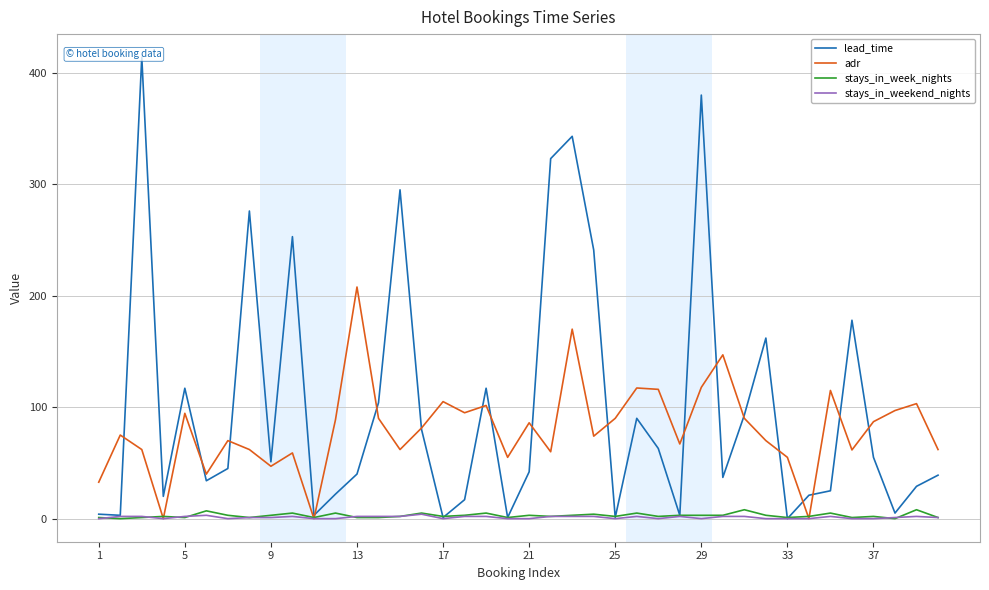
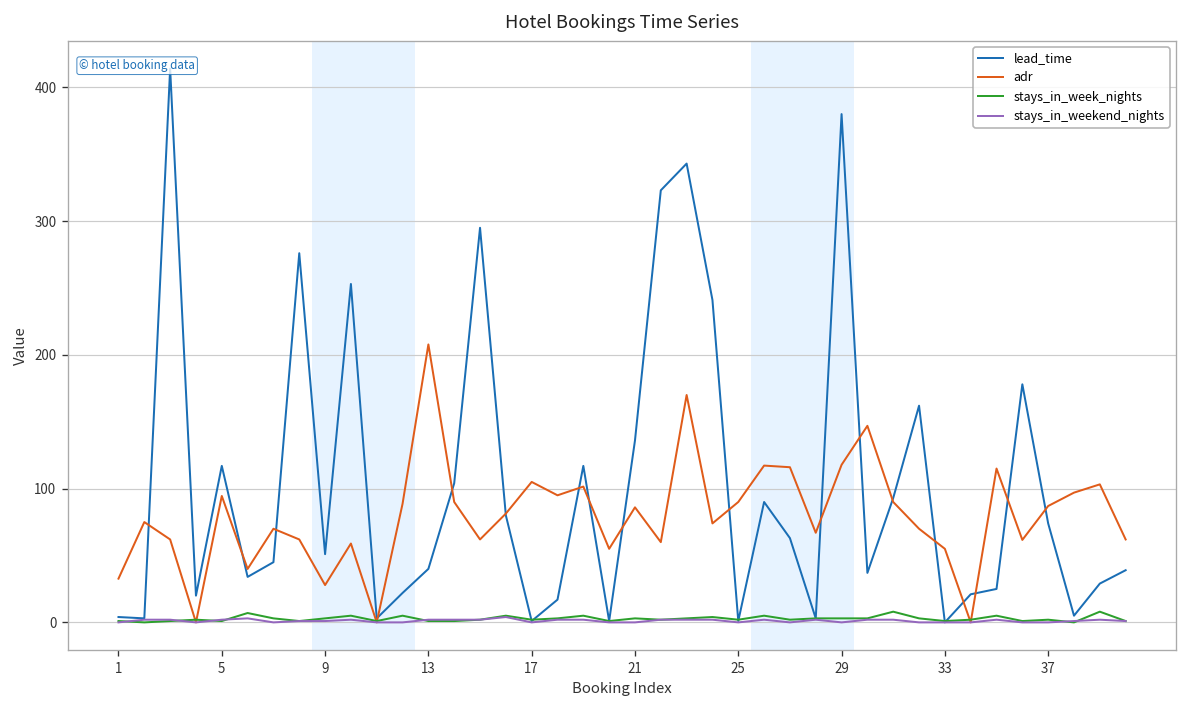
adr, 9: 47 -> 28
lead_time, 21: 42 -> 136
lead_time, 37: 55 -> 74
